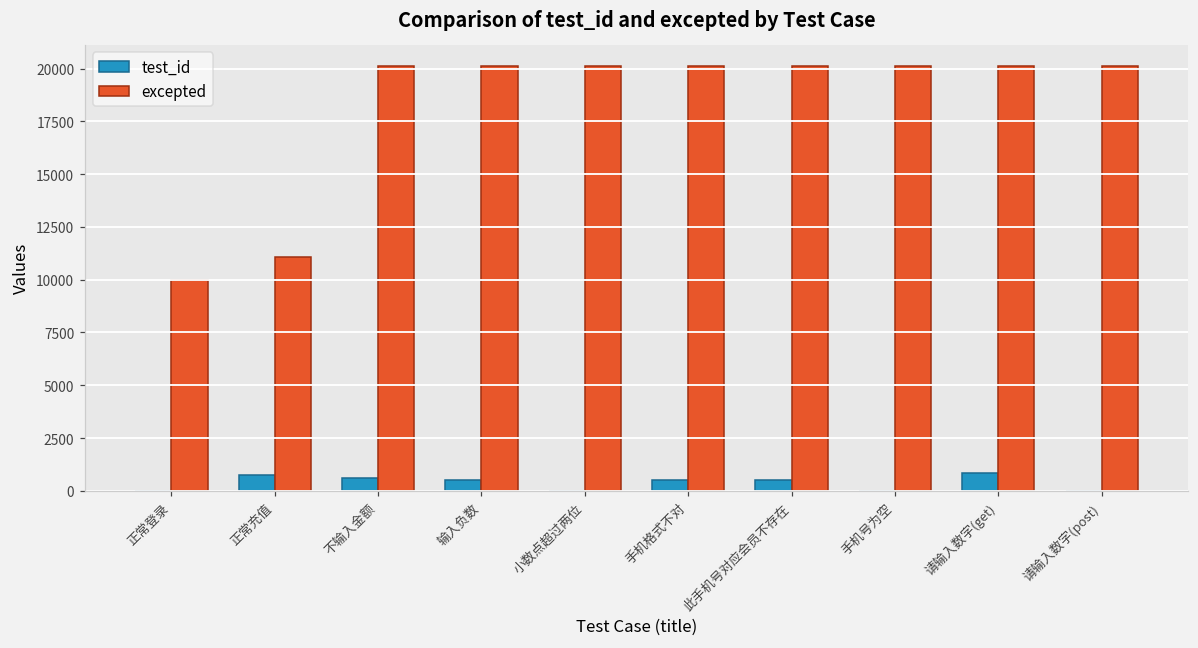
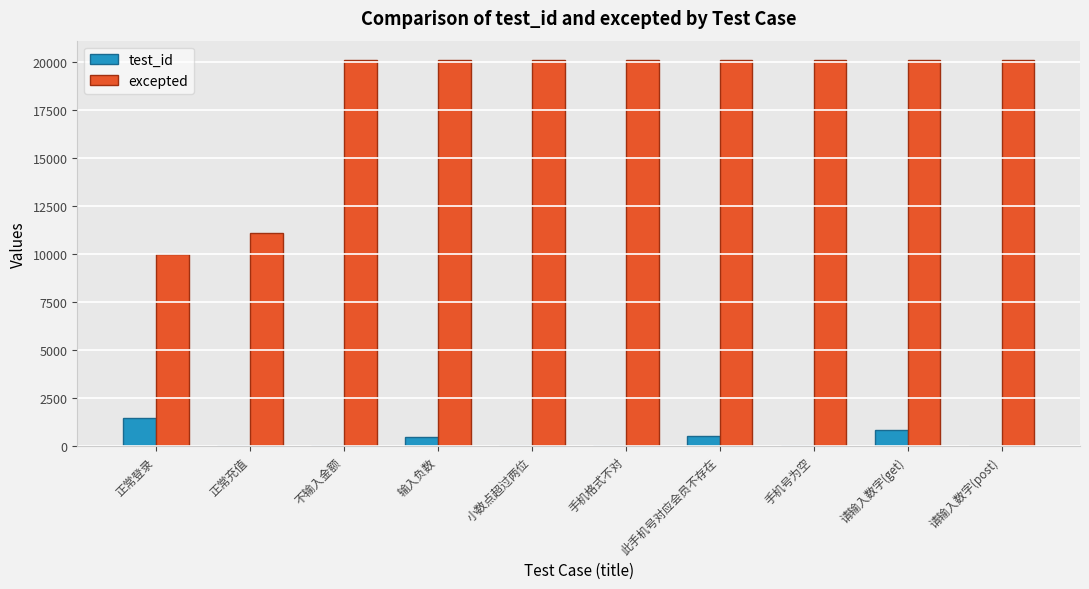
test_id, 正常登录: 0 -> 1500
test_id, 正常充值: 800 -> 0
test_id, 不输入金额: 600 -> 0
test_id, 手机格式不对: 500 -> 0
